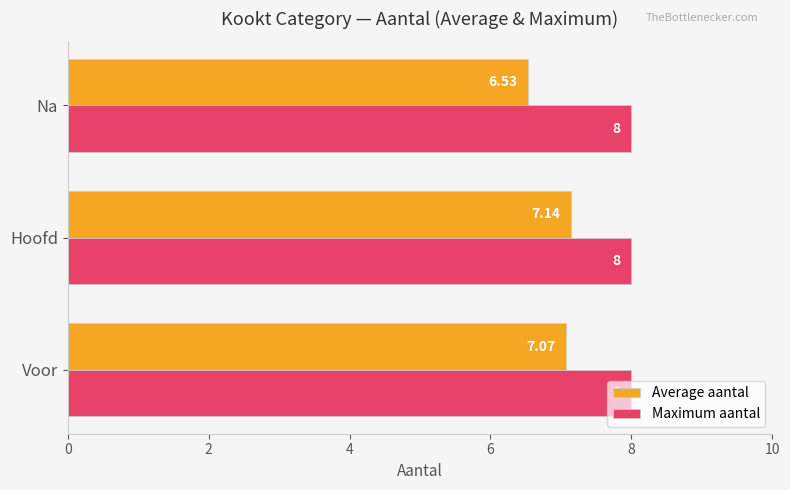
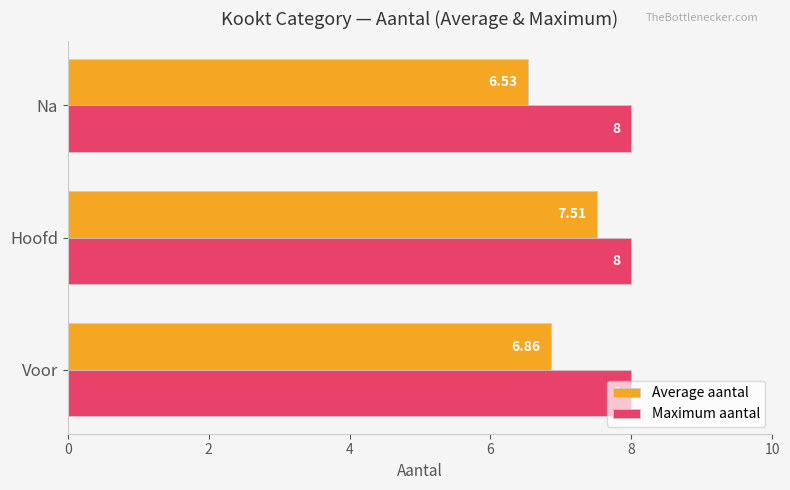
Average aantal, Hoofd: 7.14 -> 7.51
Average aantal, Voor: 7.07 -> 6.86
